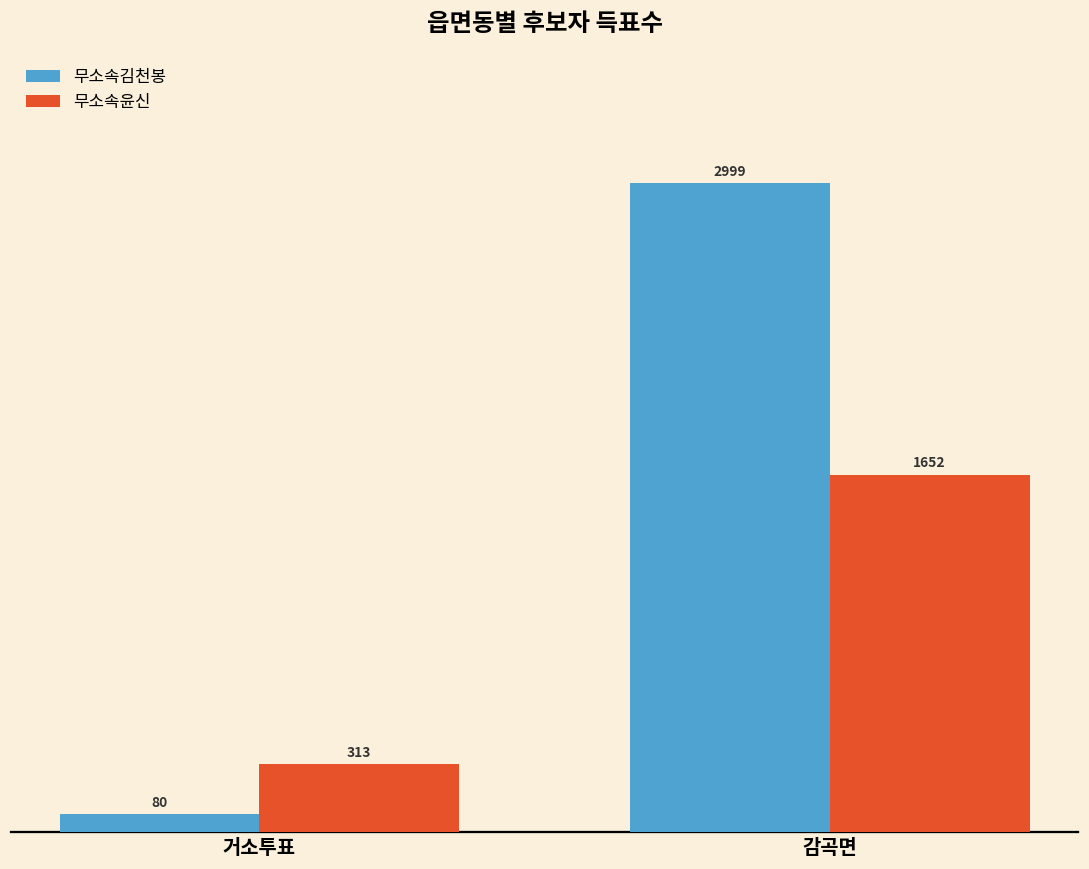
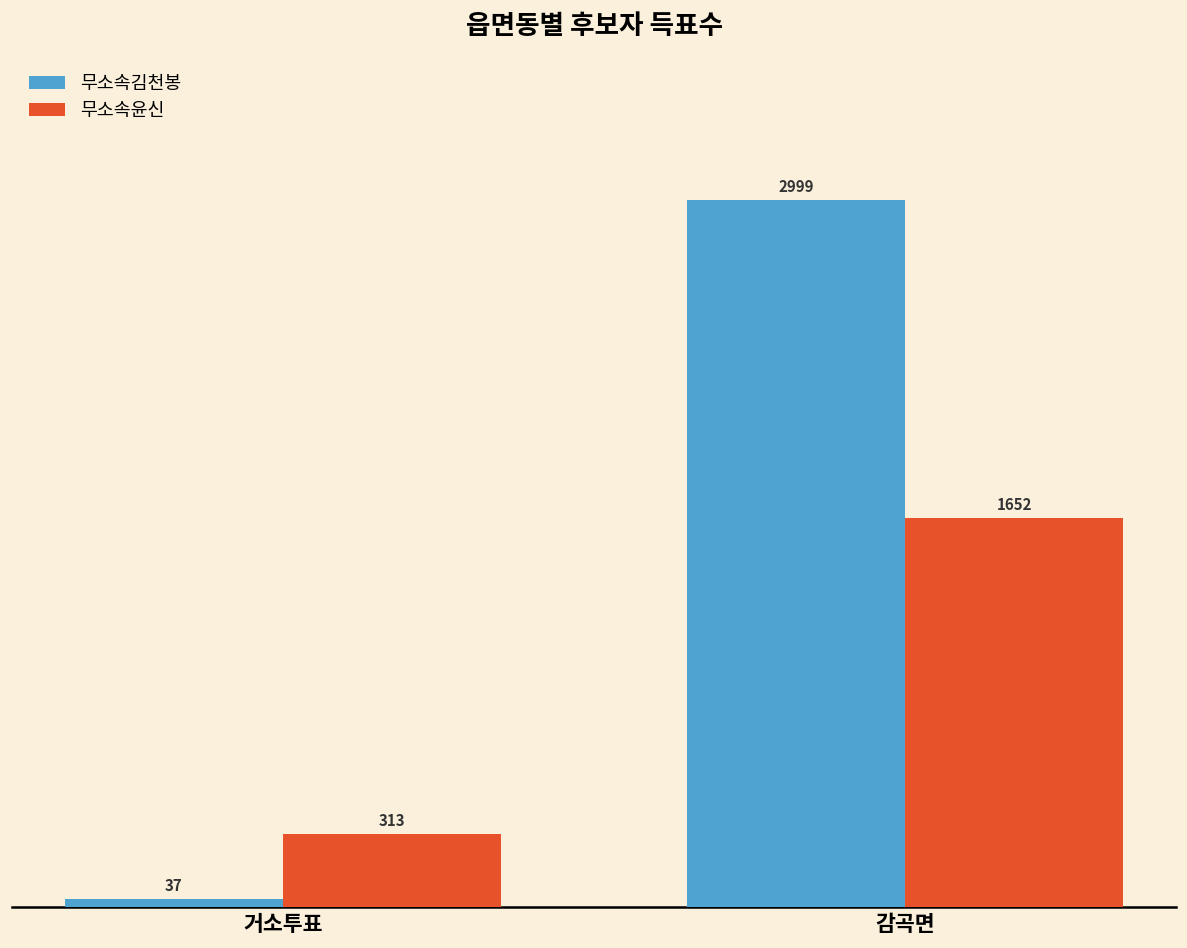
무소속김천봉, 거소투표: 80 -> 37
